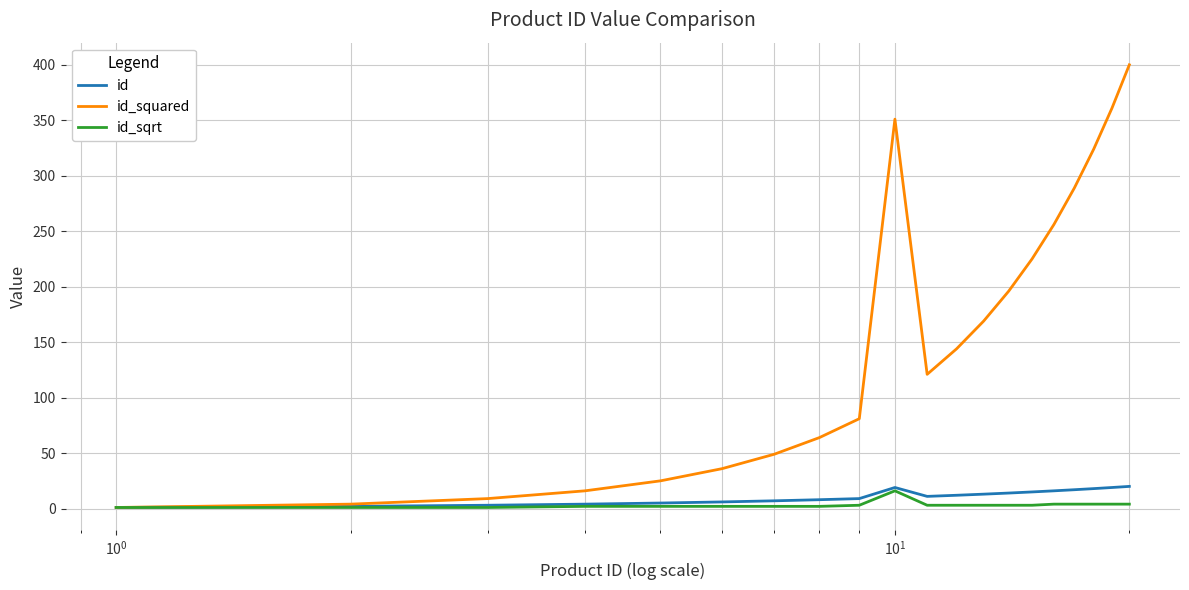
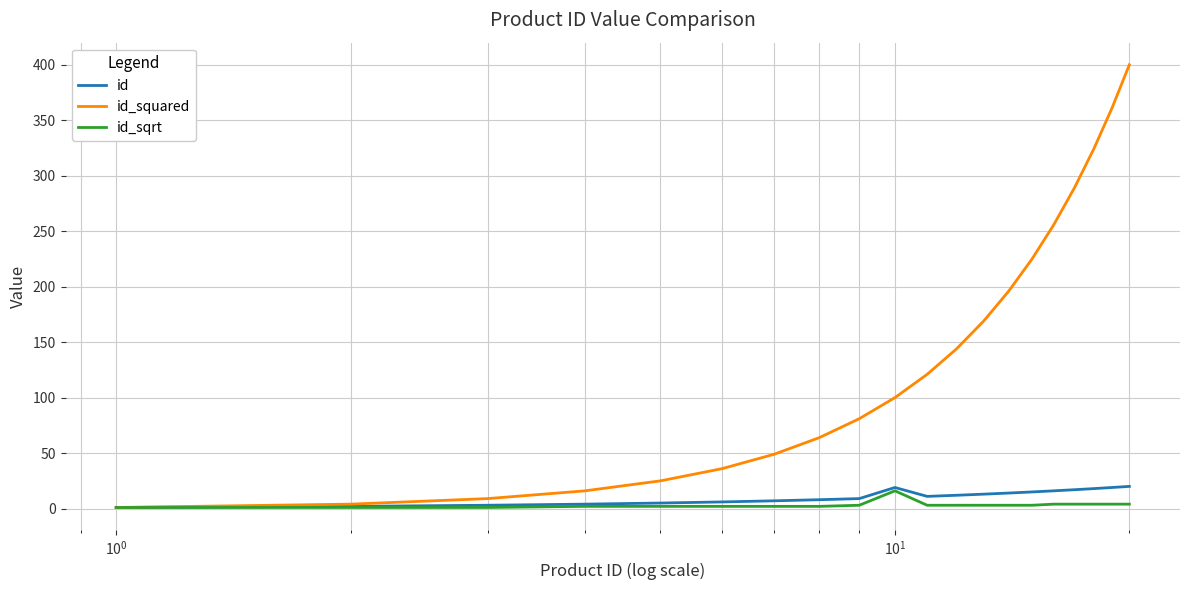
id_squared, 10^1: 351 -> 100
